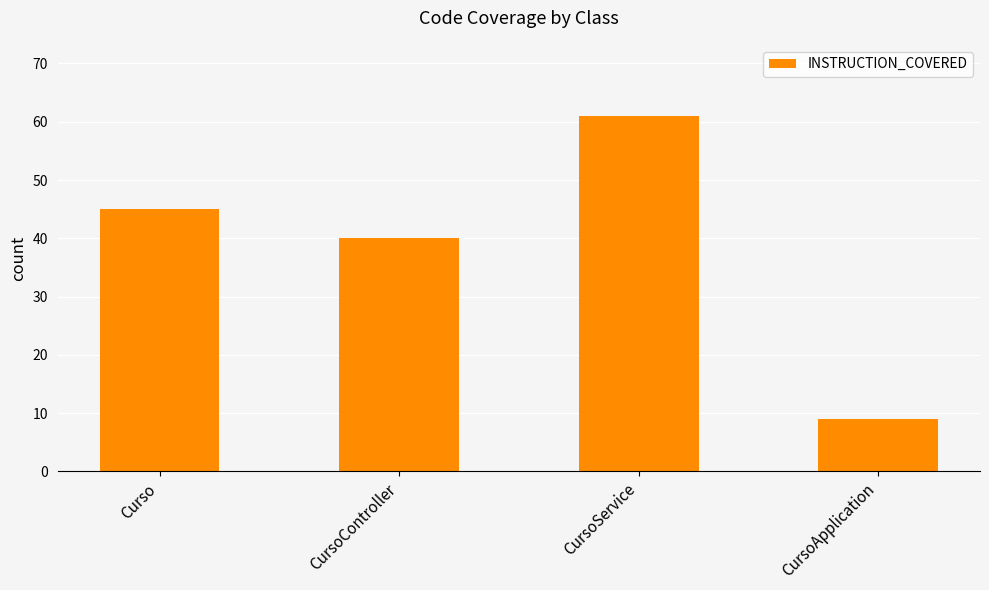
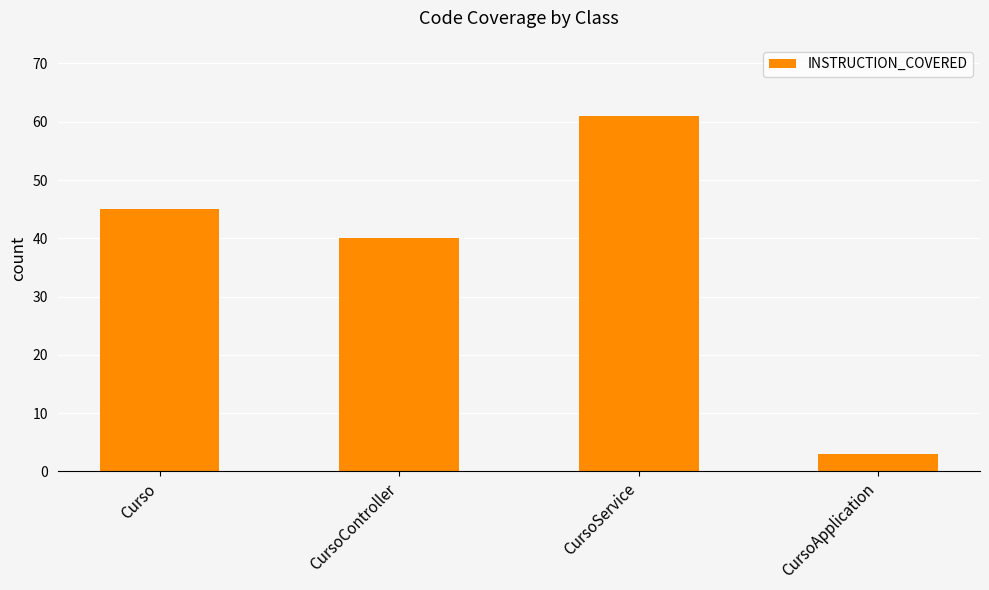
CursoApplication: 9 -> 3
